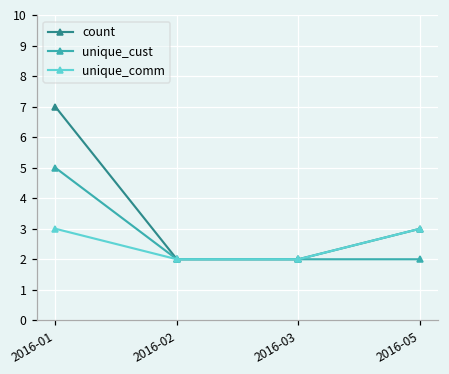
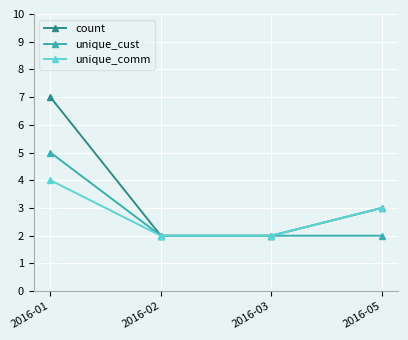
unique_comm, 2016-01: 3 -> 4
